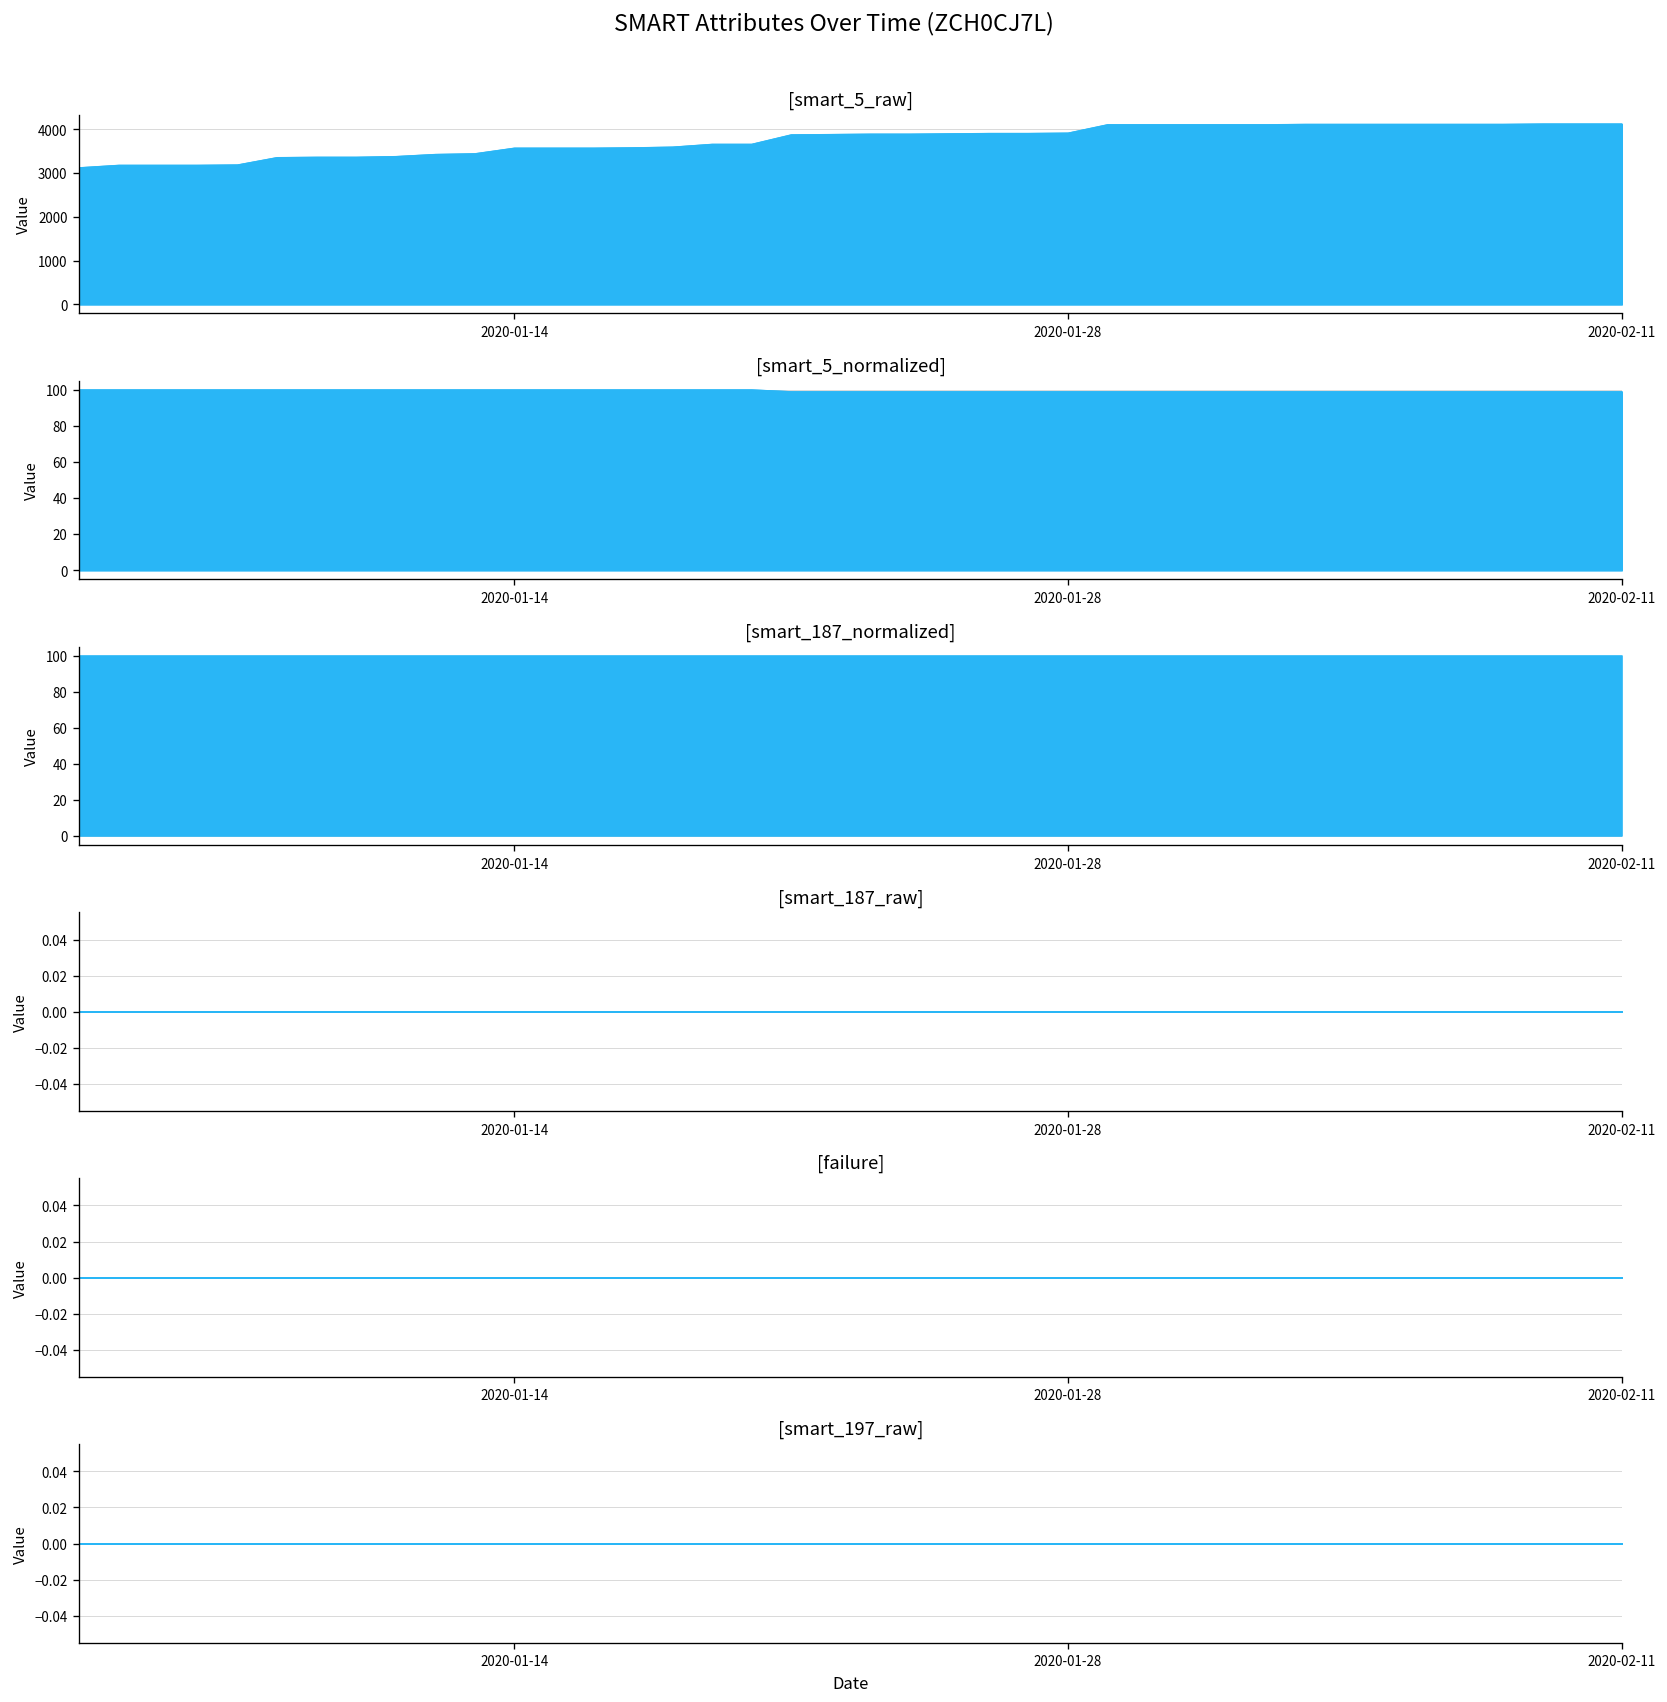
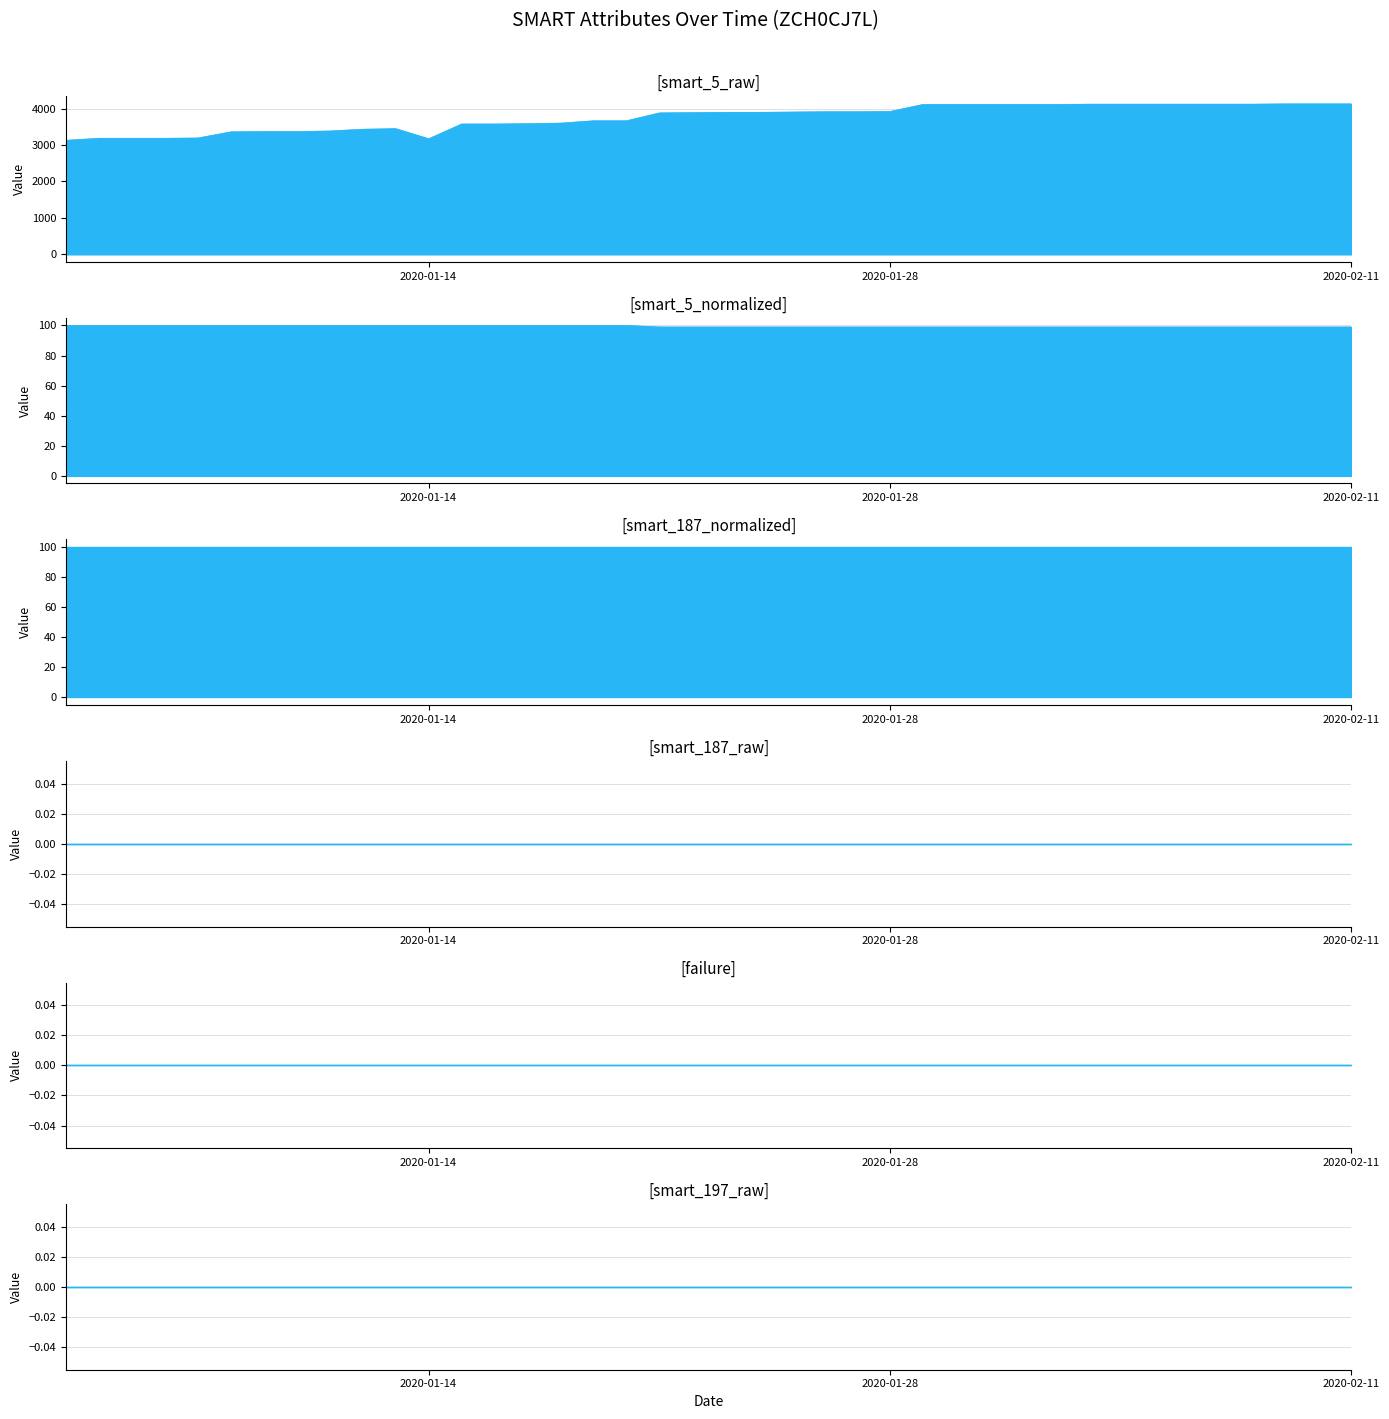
[smart_5_raw], 2020-01-14: 3600 -> 3200
